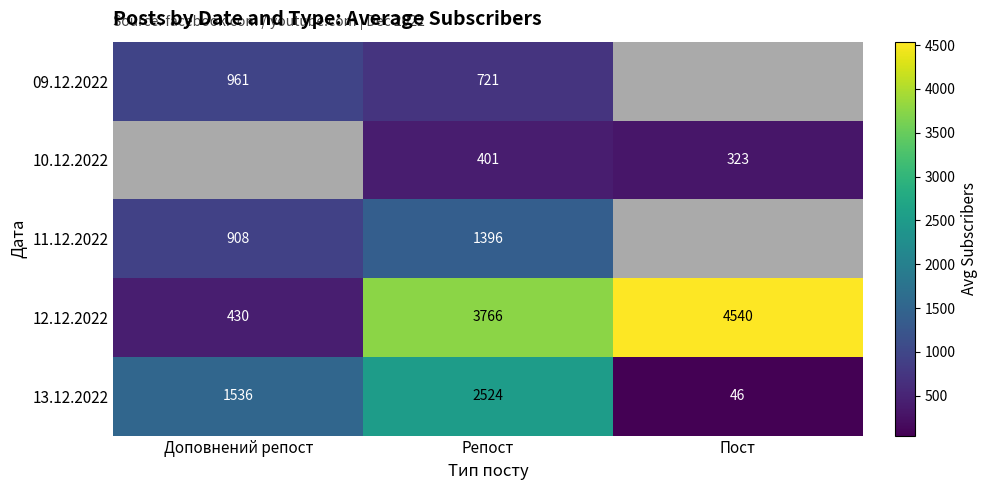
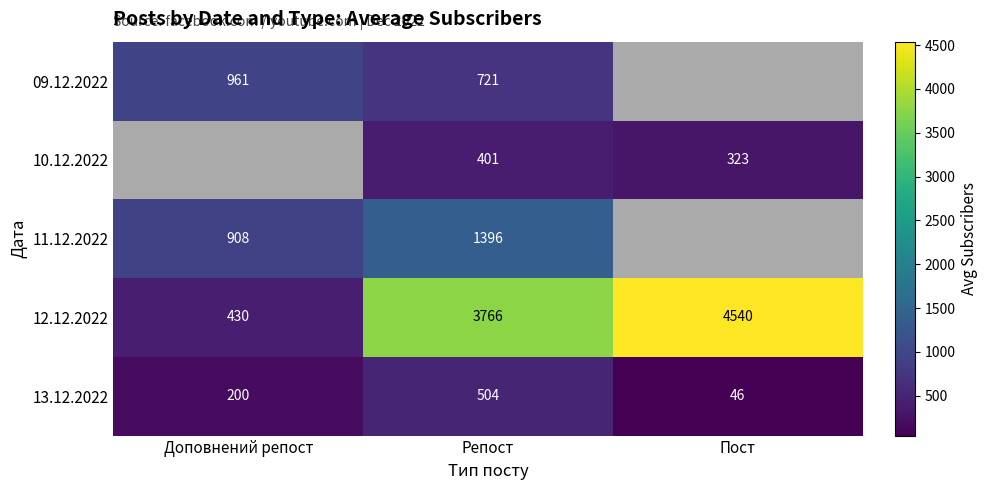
13.12.2022, Доповнений репост: 1536 -> 200
13.12.2022, Репост: 2524 -> 504
